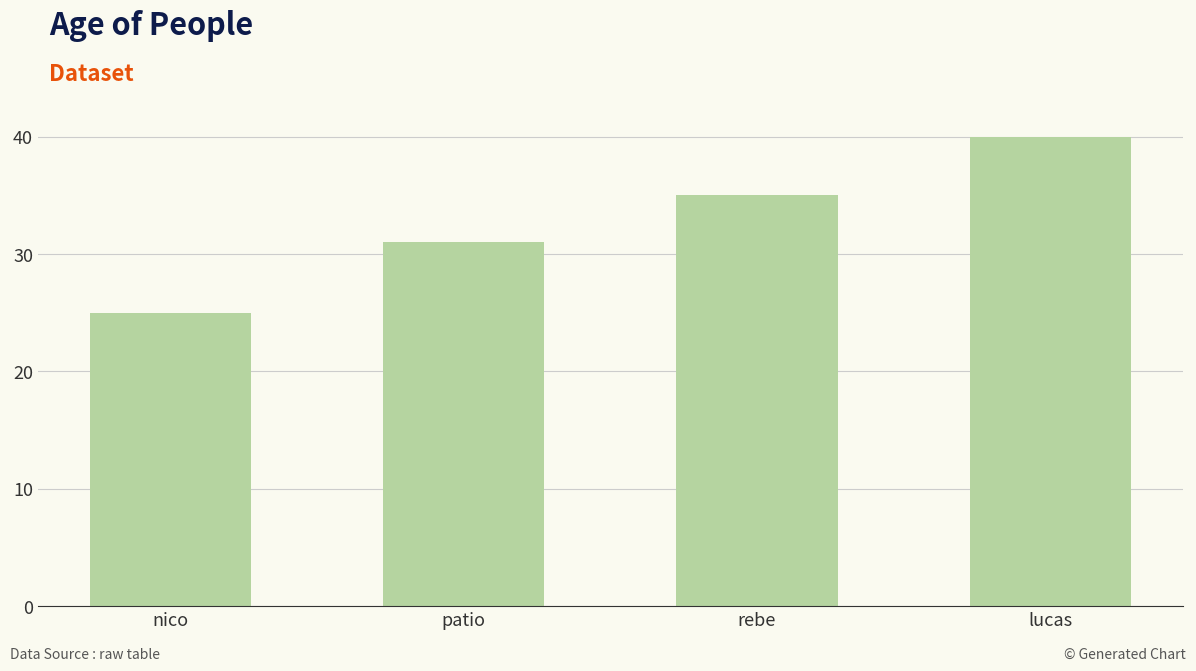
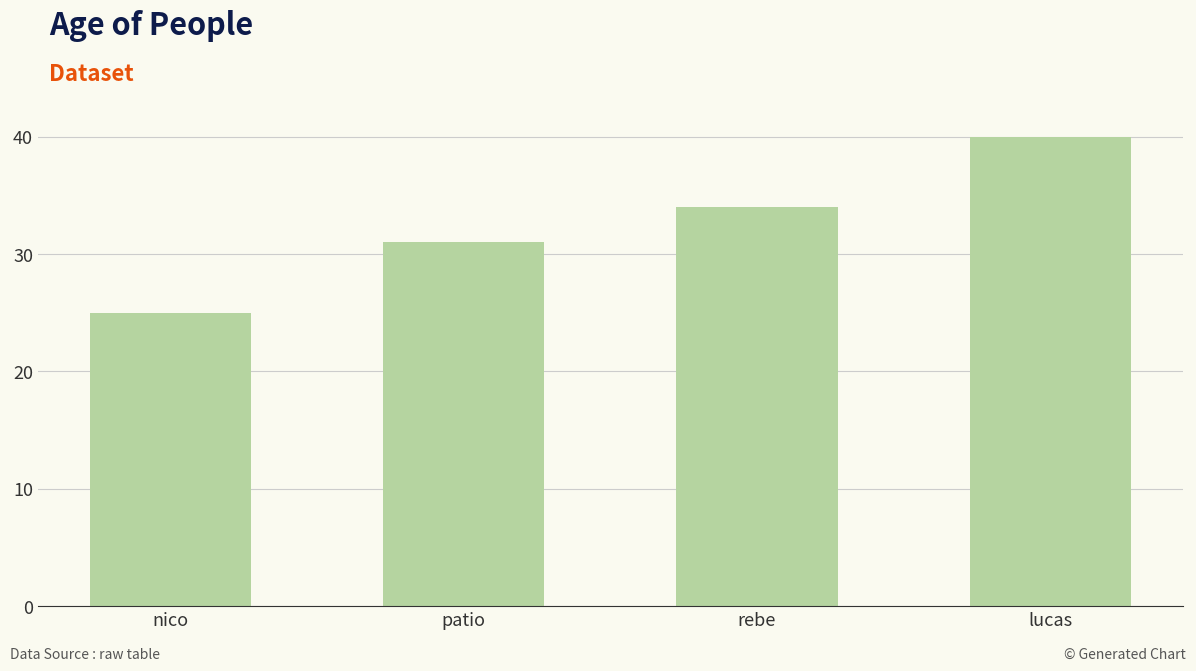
rebe: 35 -> 34
